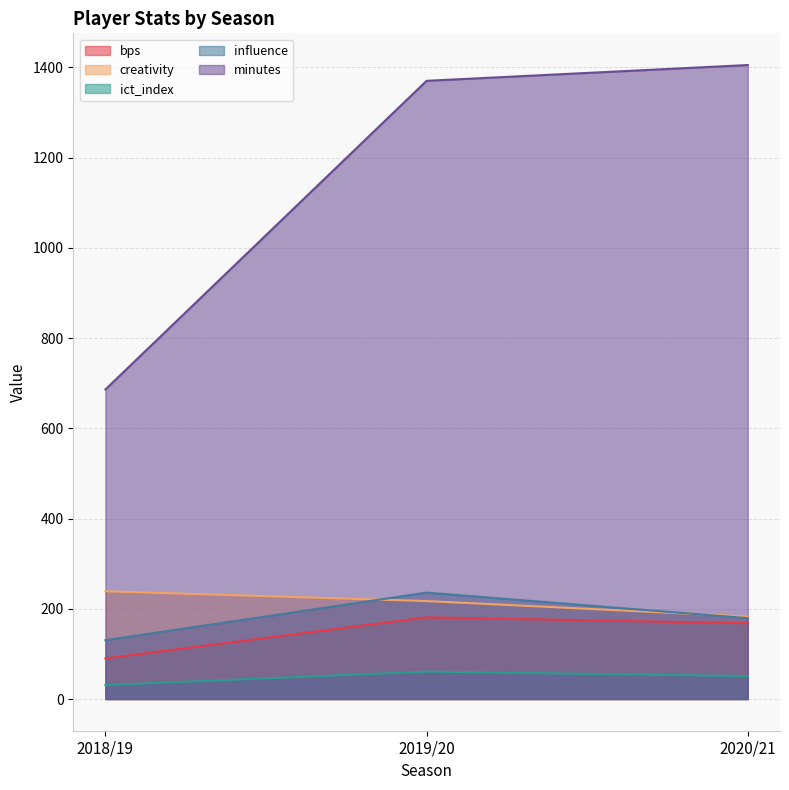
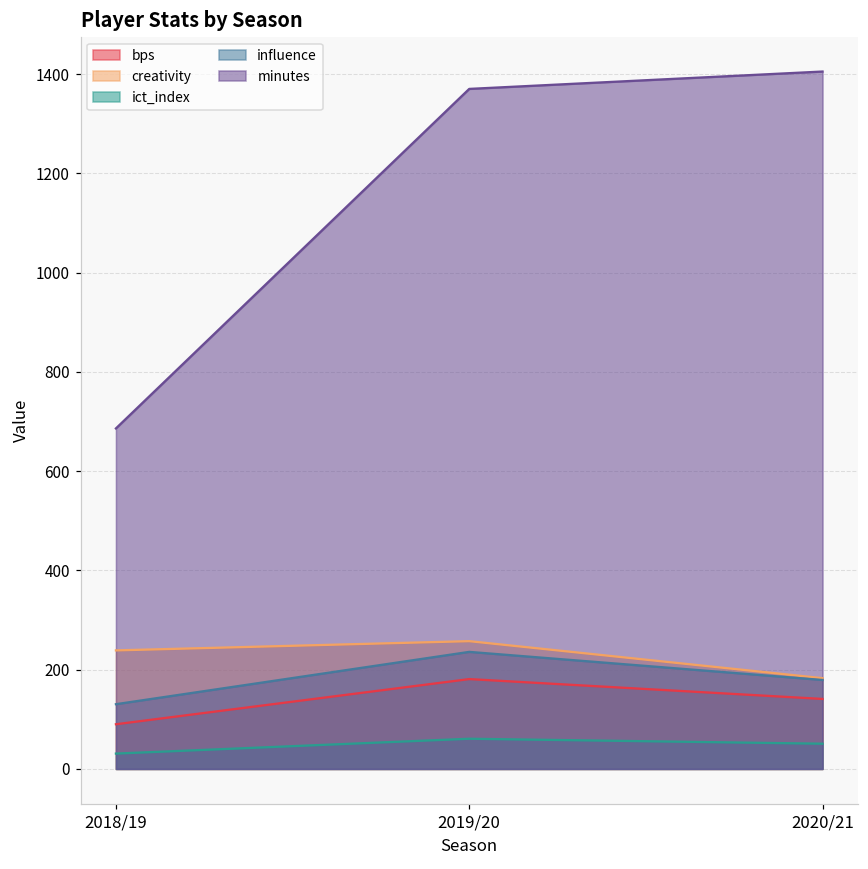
creativity, 2019/20: 220 -> 260
bps, 2020/21: 170 -> 140
